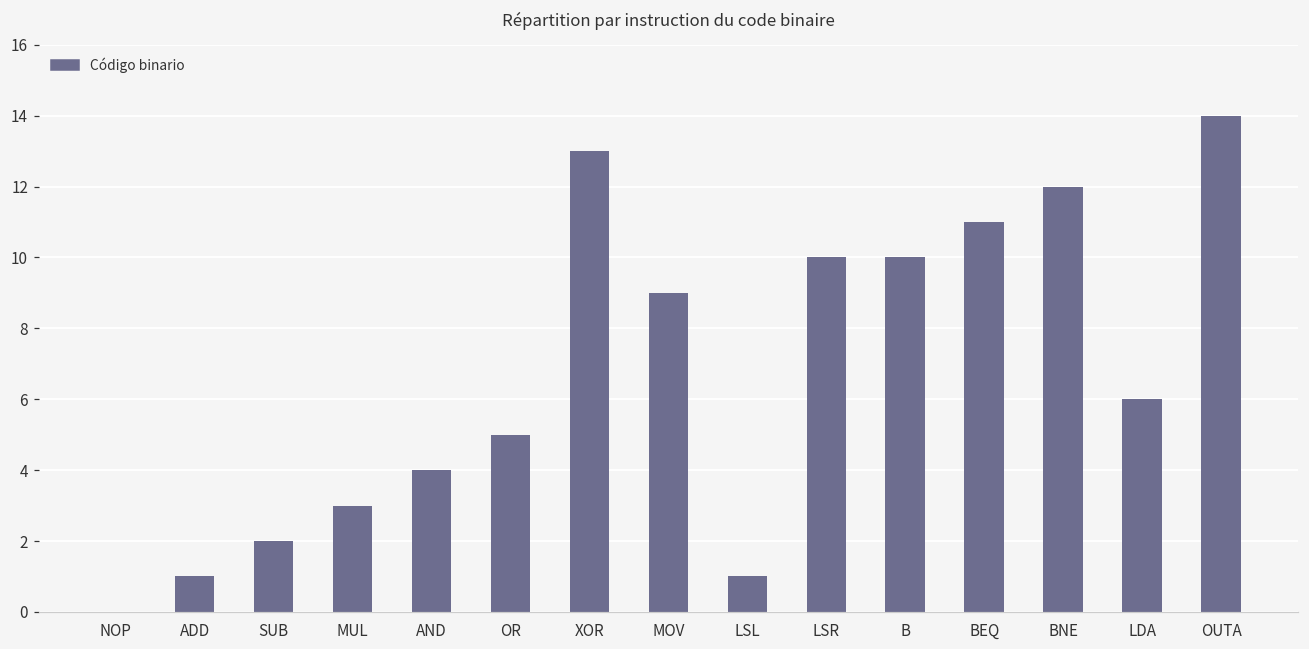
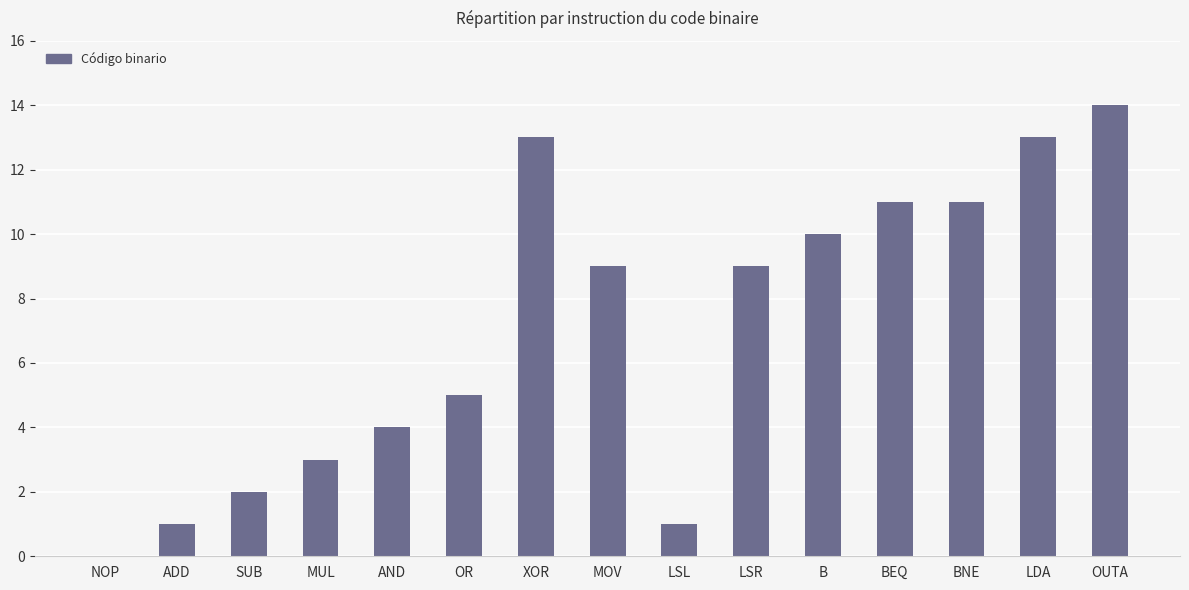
LSR: 10 -> 9
BNE: 12 -> 11
LDA: 6 -> 13
